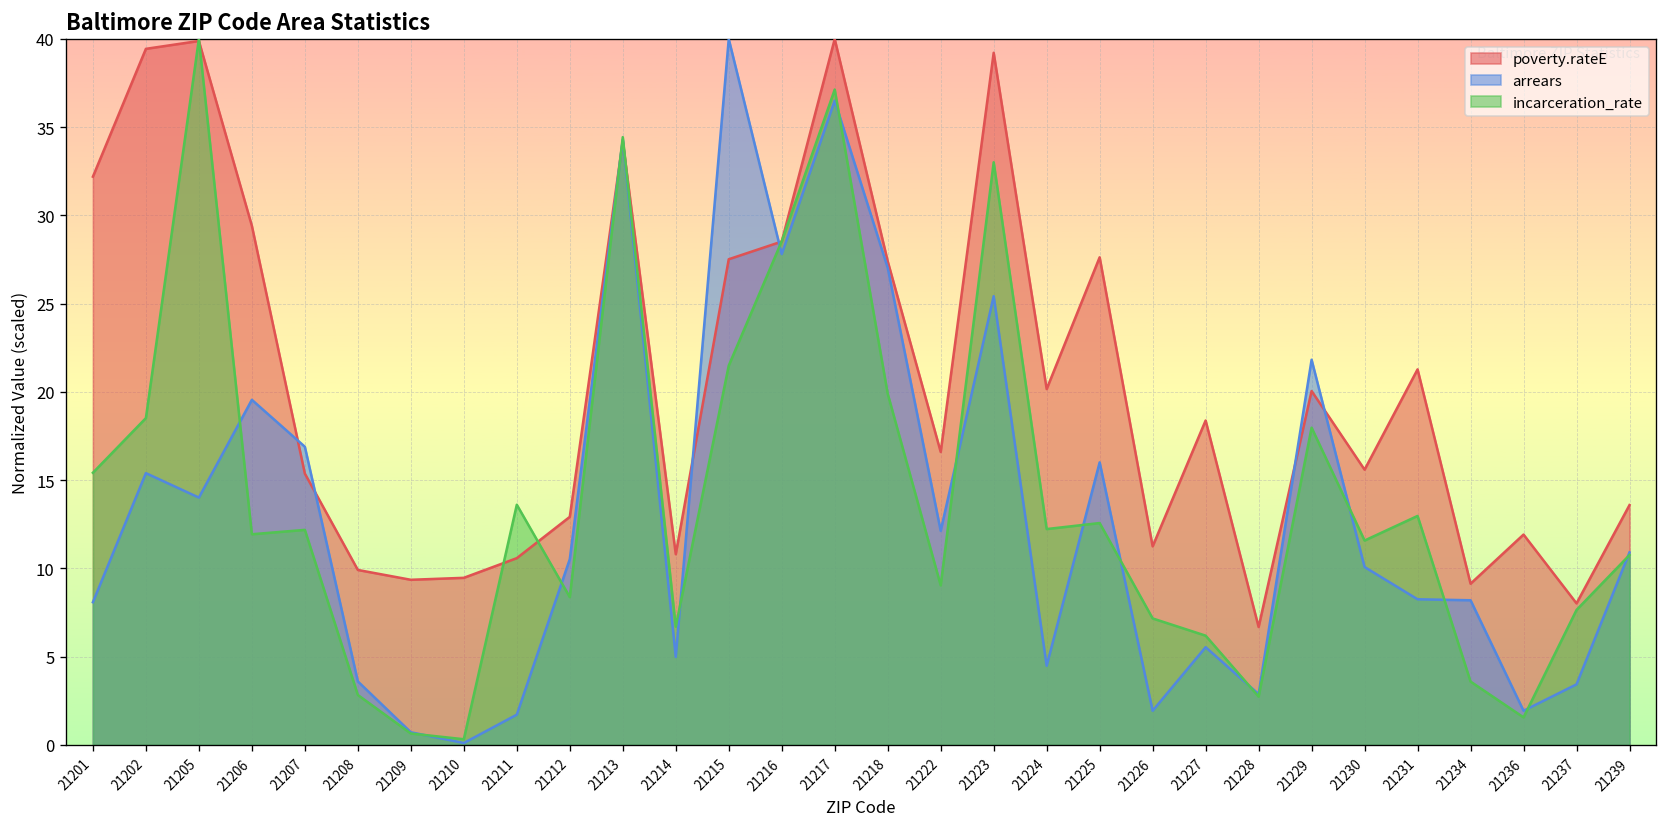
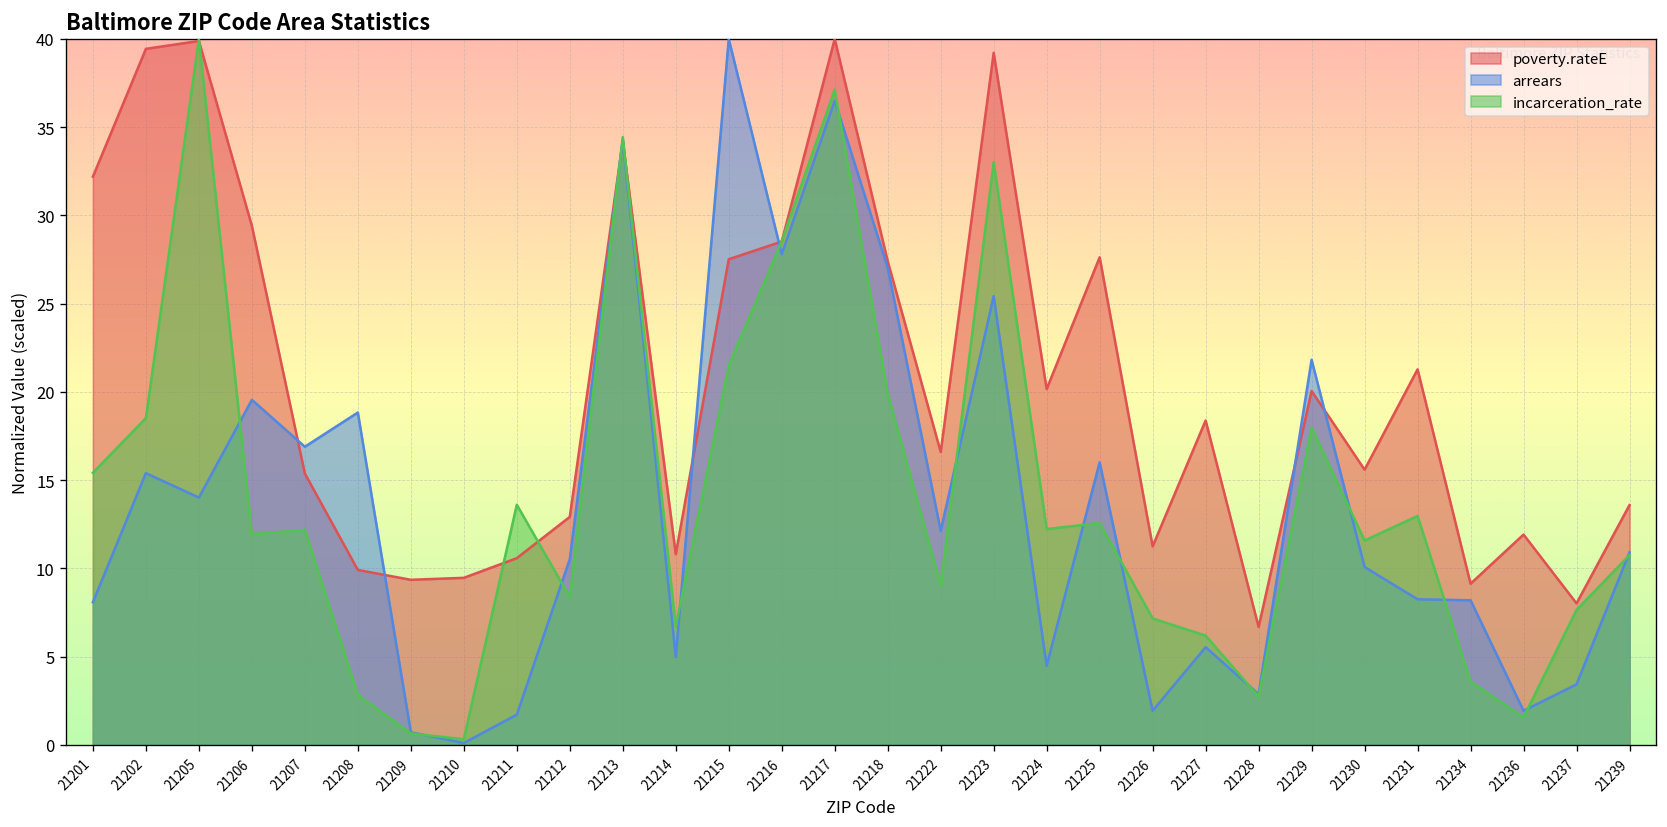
arrears, 21208: 3.6 -> 18.8
